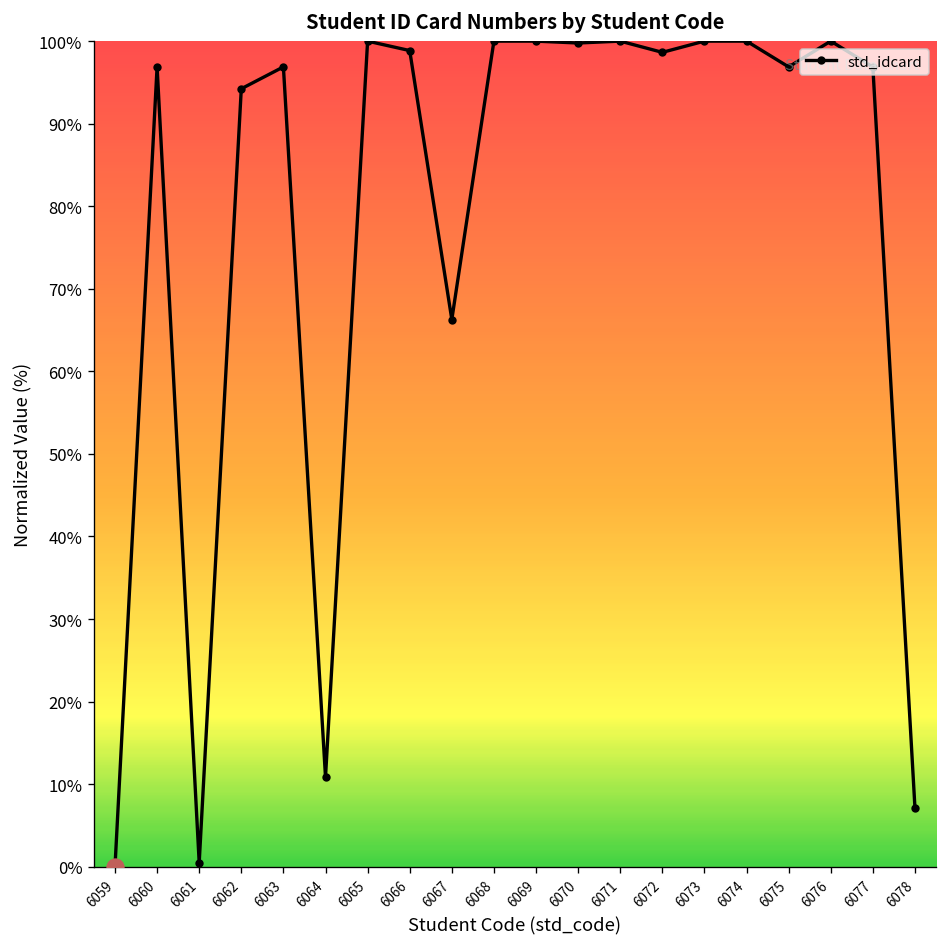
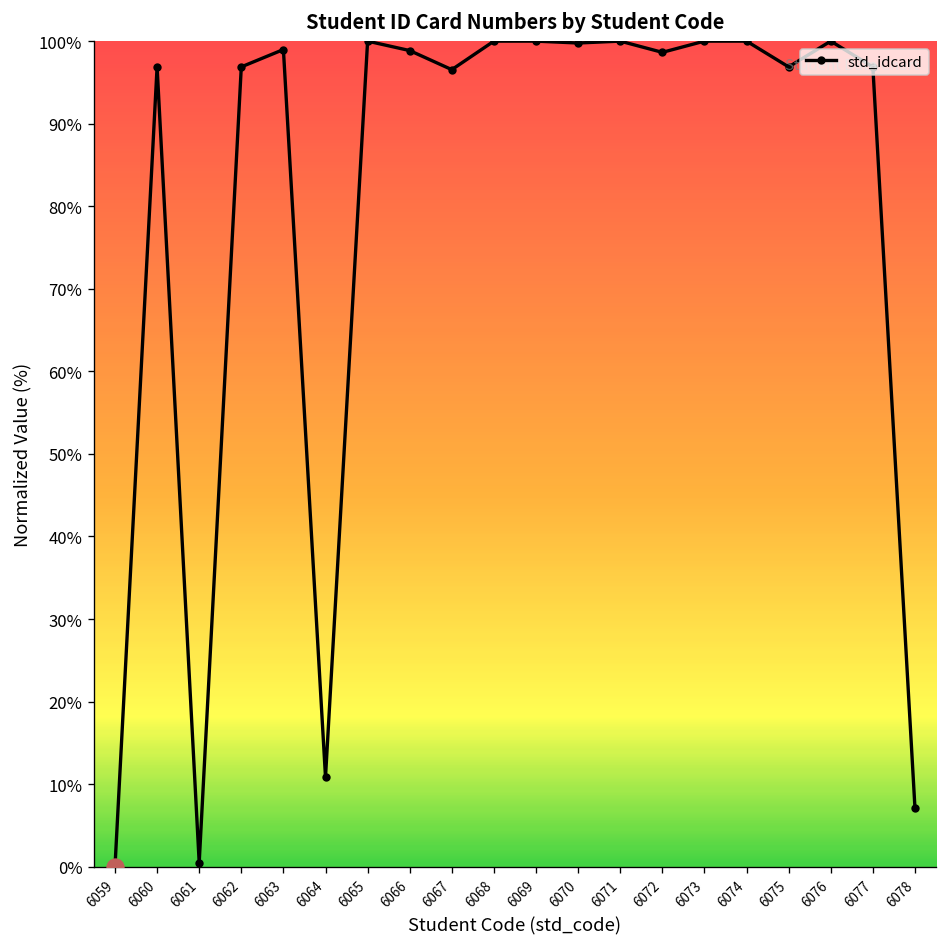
std_idcard, 6062: 94% -> 97%
std_idcard, 6063: 97% -> 99%
std_idcard, 6067: 66% -> 97%
